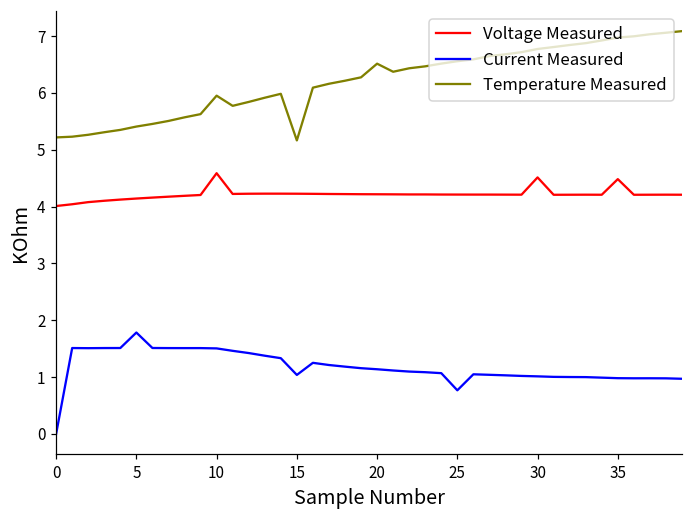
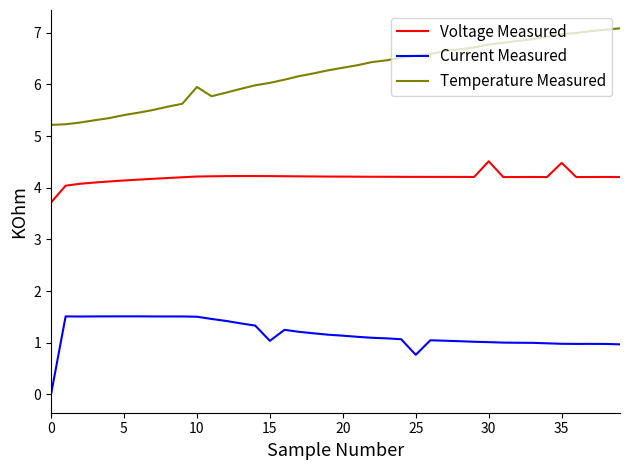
Voltage Measured, 0: 4.0 -> 3.7
Current Measured, 5: 1.8 -> 1.5
Voltage Measured, 10: 4.6 -> 4.2
Temperature Measured, 15: 5.2 -> 6.0
Temperature Measured, 20: 6.5 -> 6.3
